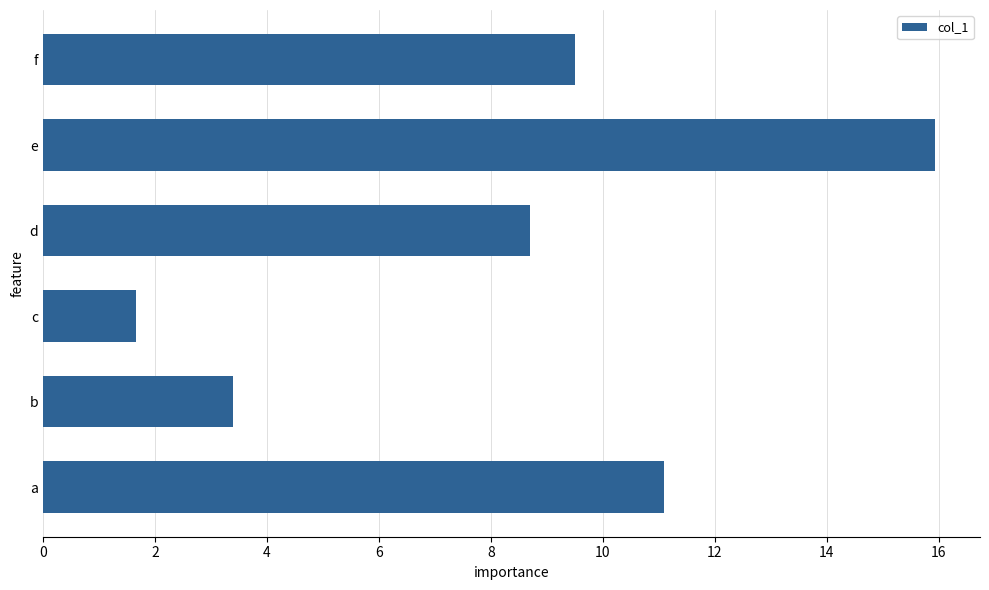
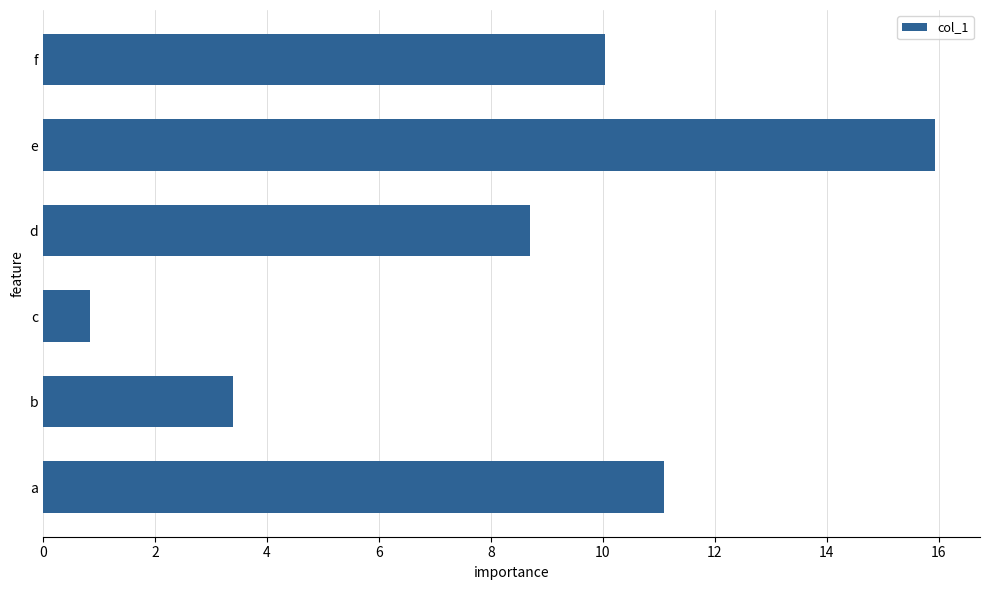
f: 9.5 -> 10.0
c: 1.7 -> 0.8
